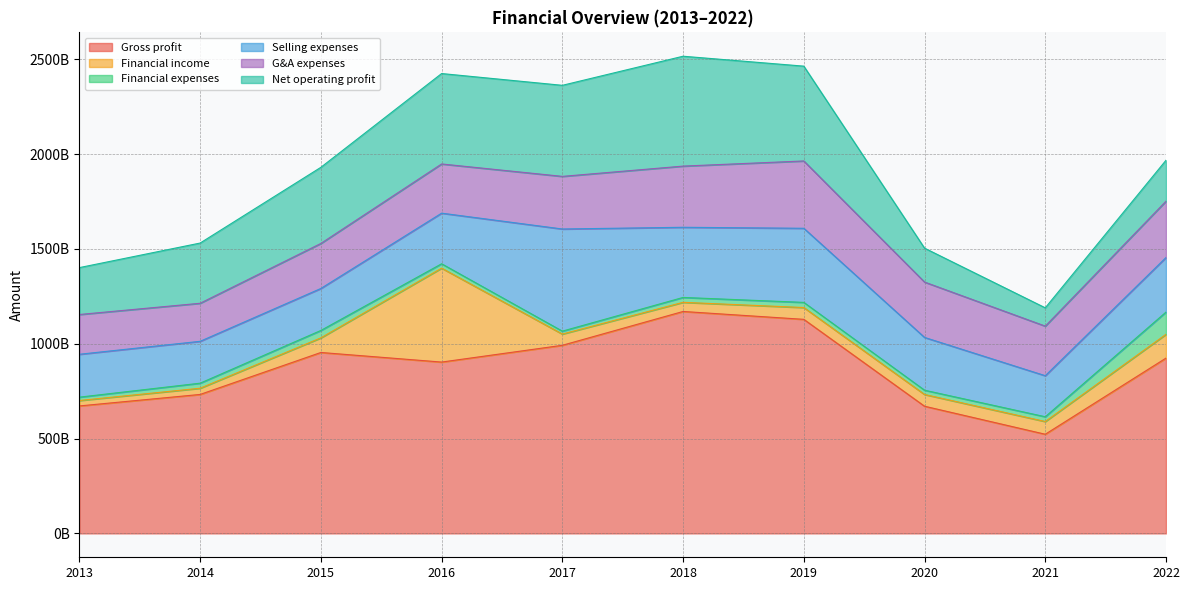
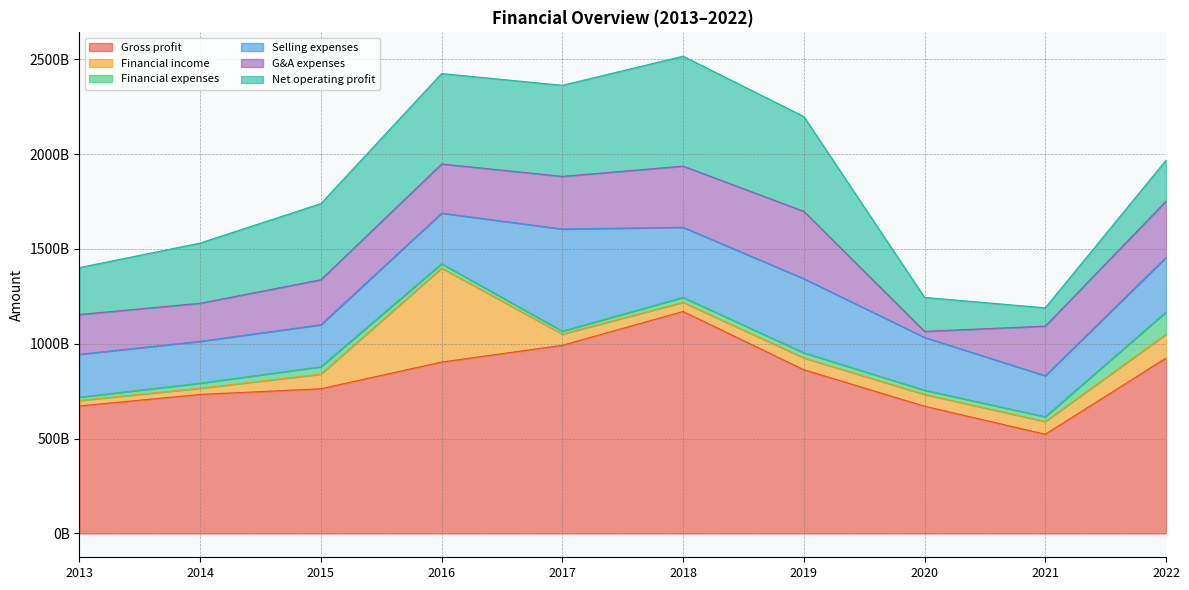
Gross profit, 2015: 950000000000 -> 760000000000
Gross profit, 2019: 1130000000000 -> 860000000000
G&A expenses, 2020: 290000000000 -> 30000000000
